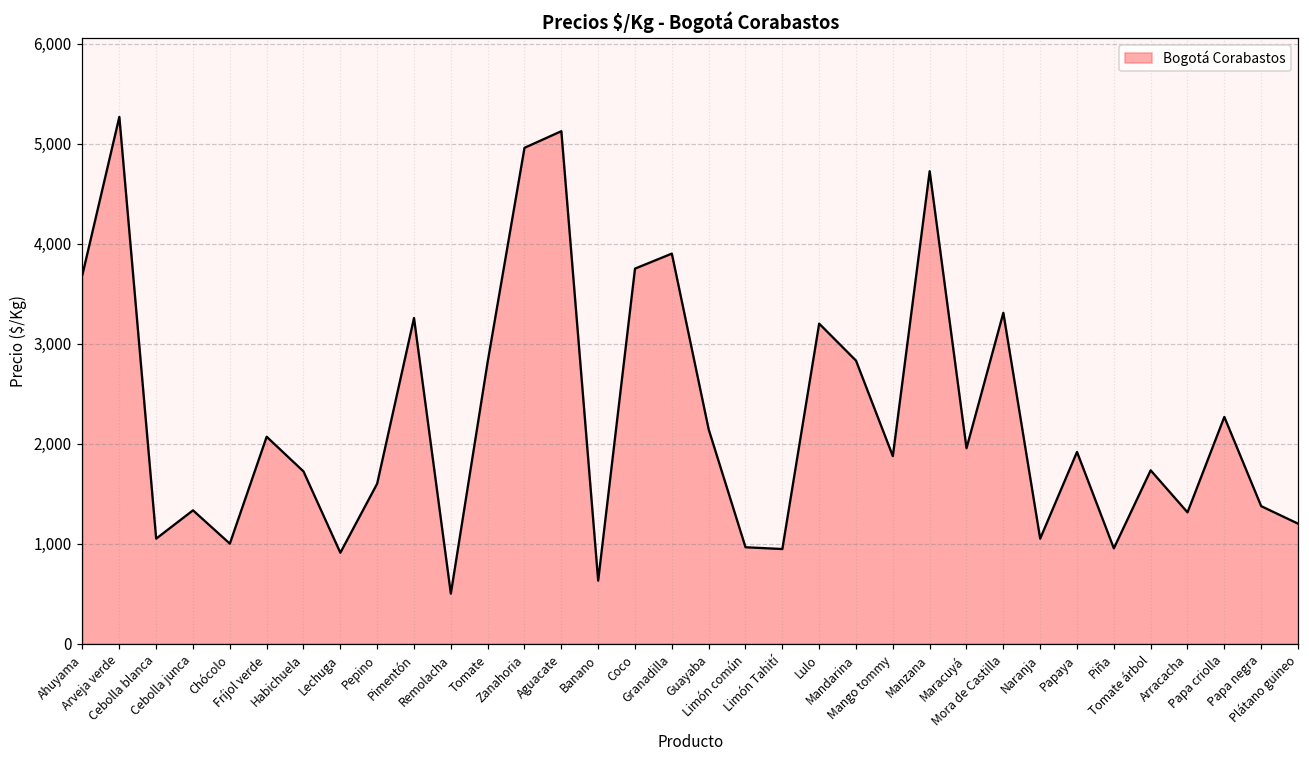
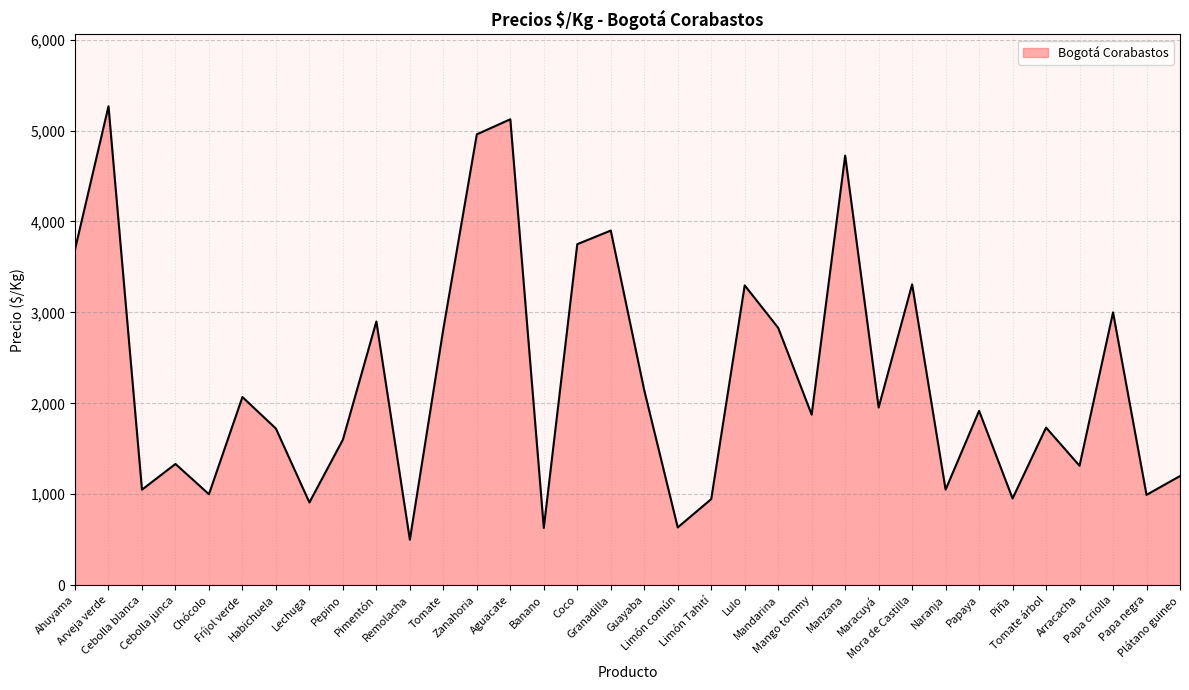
Pimentón: 3,300 -> 2,900
Limón común: 1,000 -> 600
Lulo: 3,200 -> 3,300
Papa criolla: 2,300 -> 3,000
Papa negra: 1,400 -> 1,000
